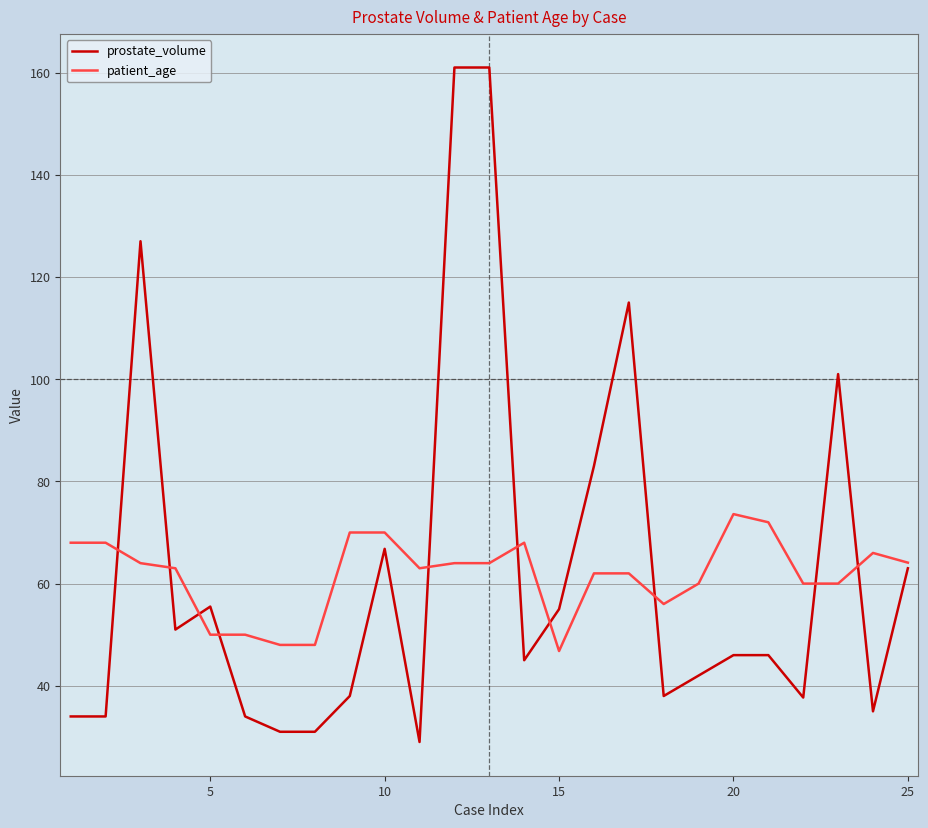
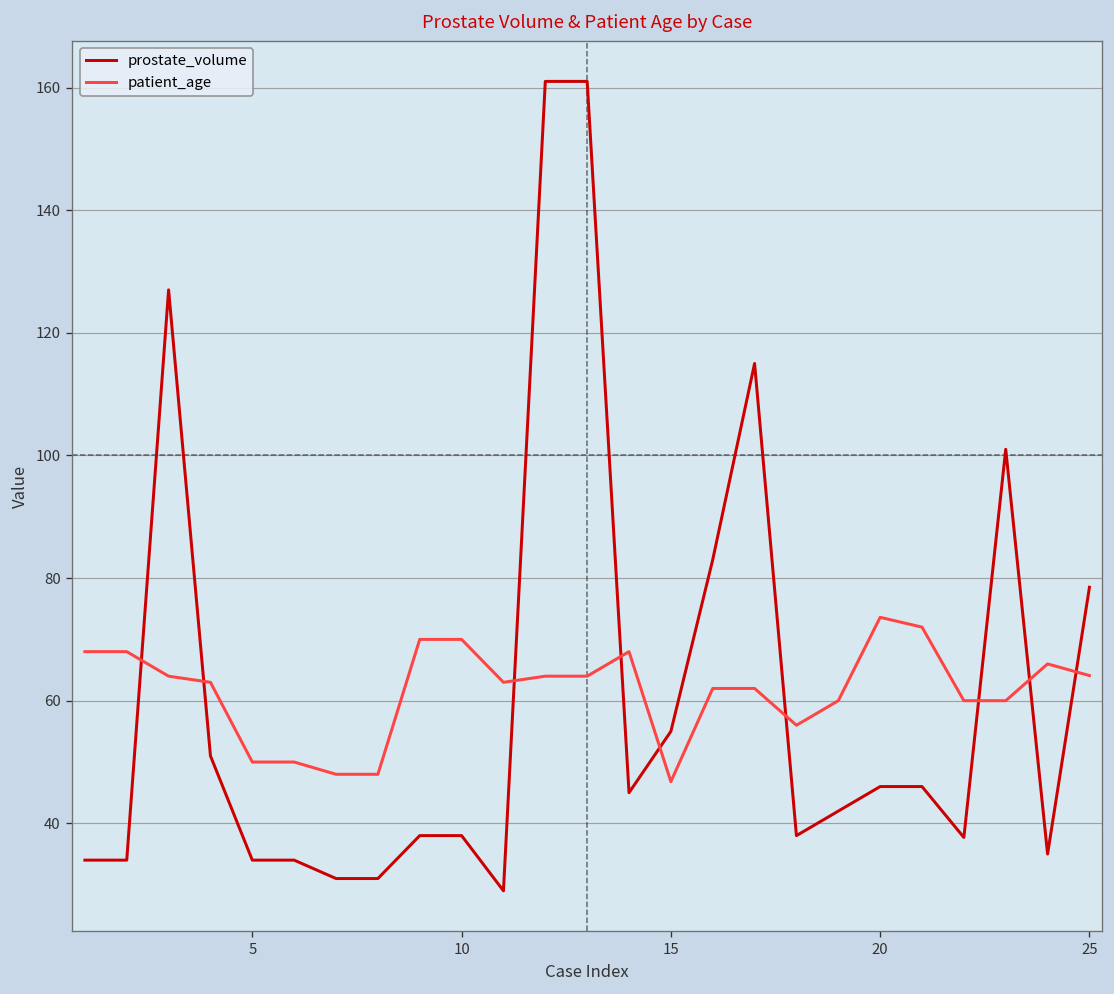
prostate_volume, 5: 56 -> 34
prostate_volume, 10: 67 -> 38
prostate_volume, 25: 63 -> 79
